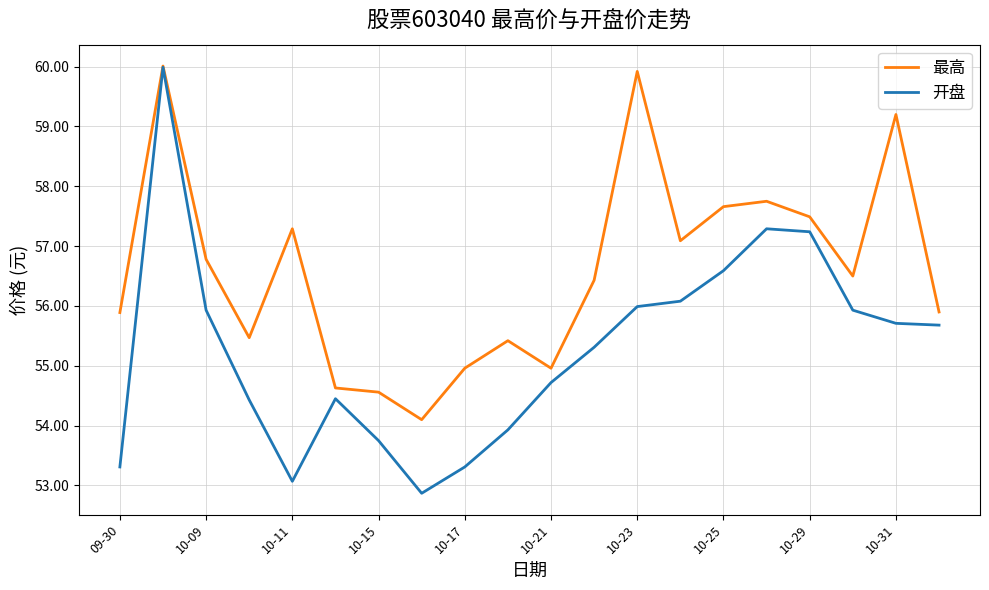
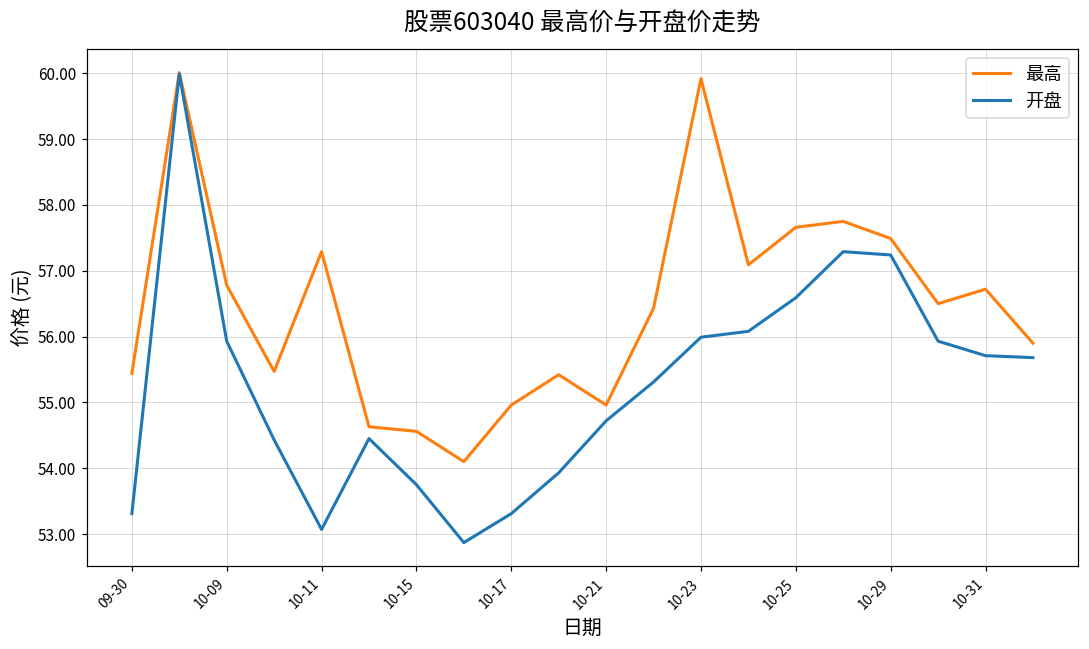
最高, 09-30: 55.9 -> 55.4
最高, 10-31: 59.2 -> 56.7
